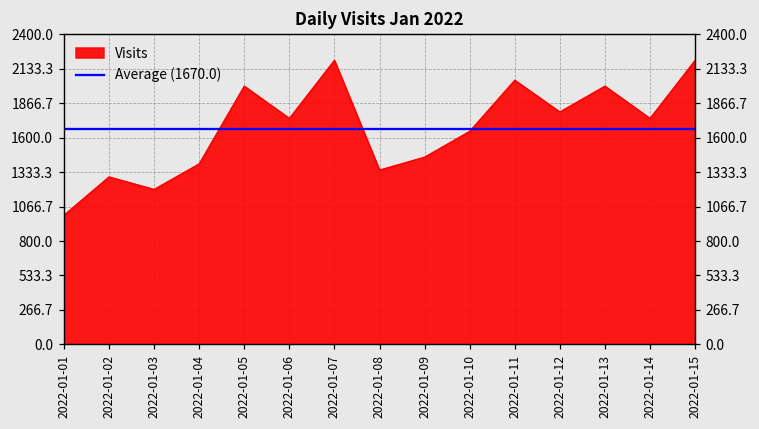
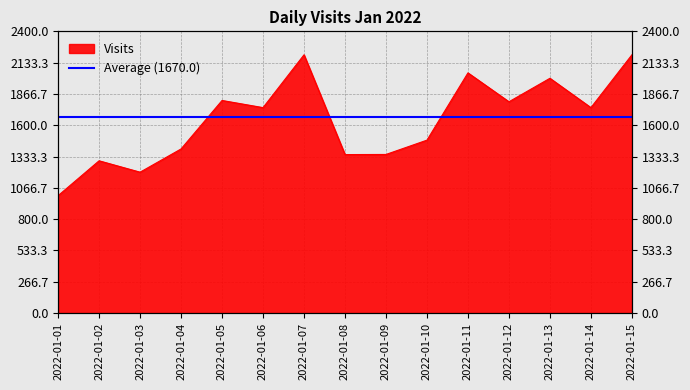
2022-01-05: 2000 -> 1810
2022-01-09: 1450 -> 1350
2022-01-10: 1650 -> 1470
